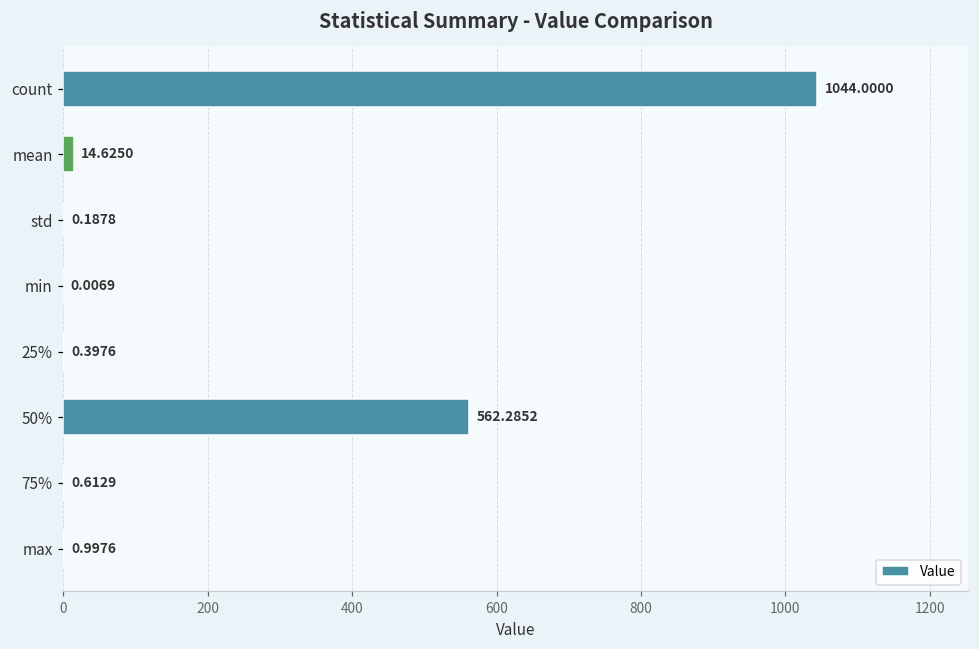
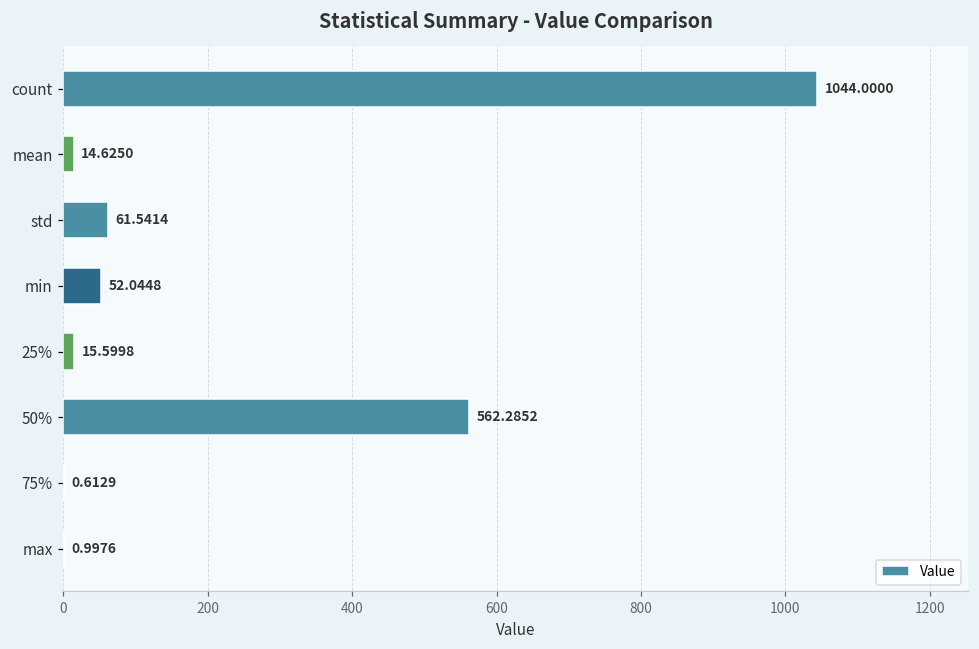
std: 0.1878 -> 61.5414
min: 0.0069 -> 52.0448
25%: 0.3976 -> 15.5998
